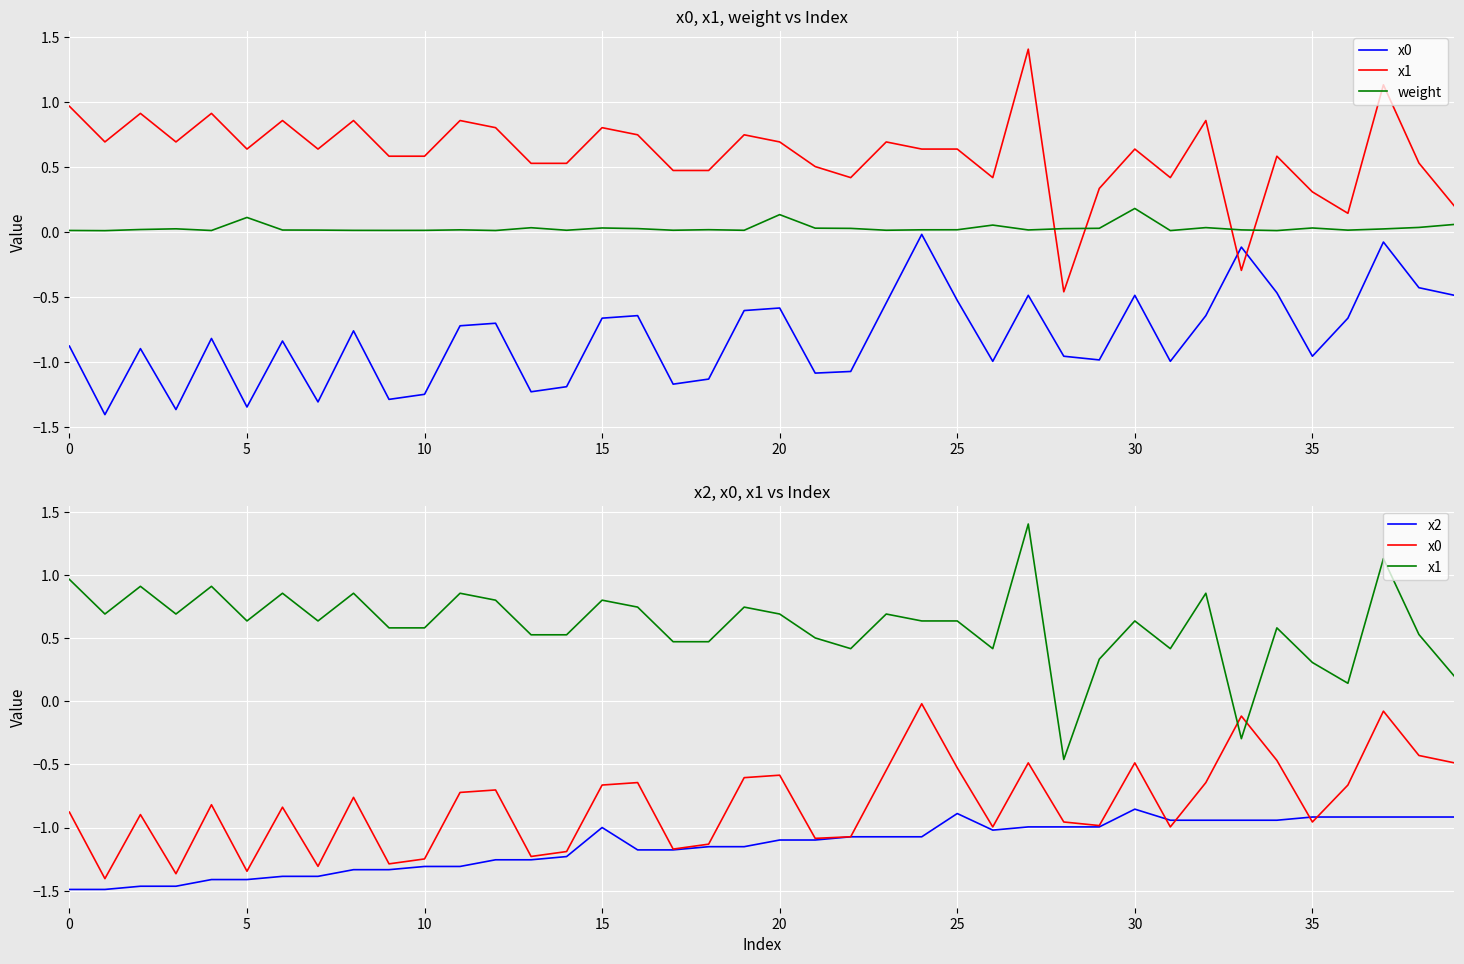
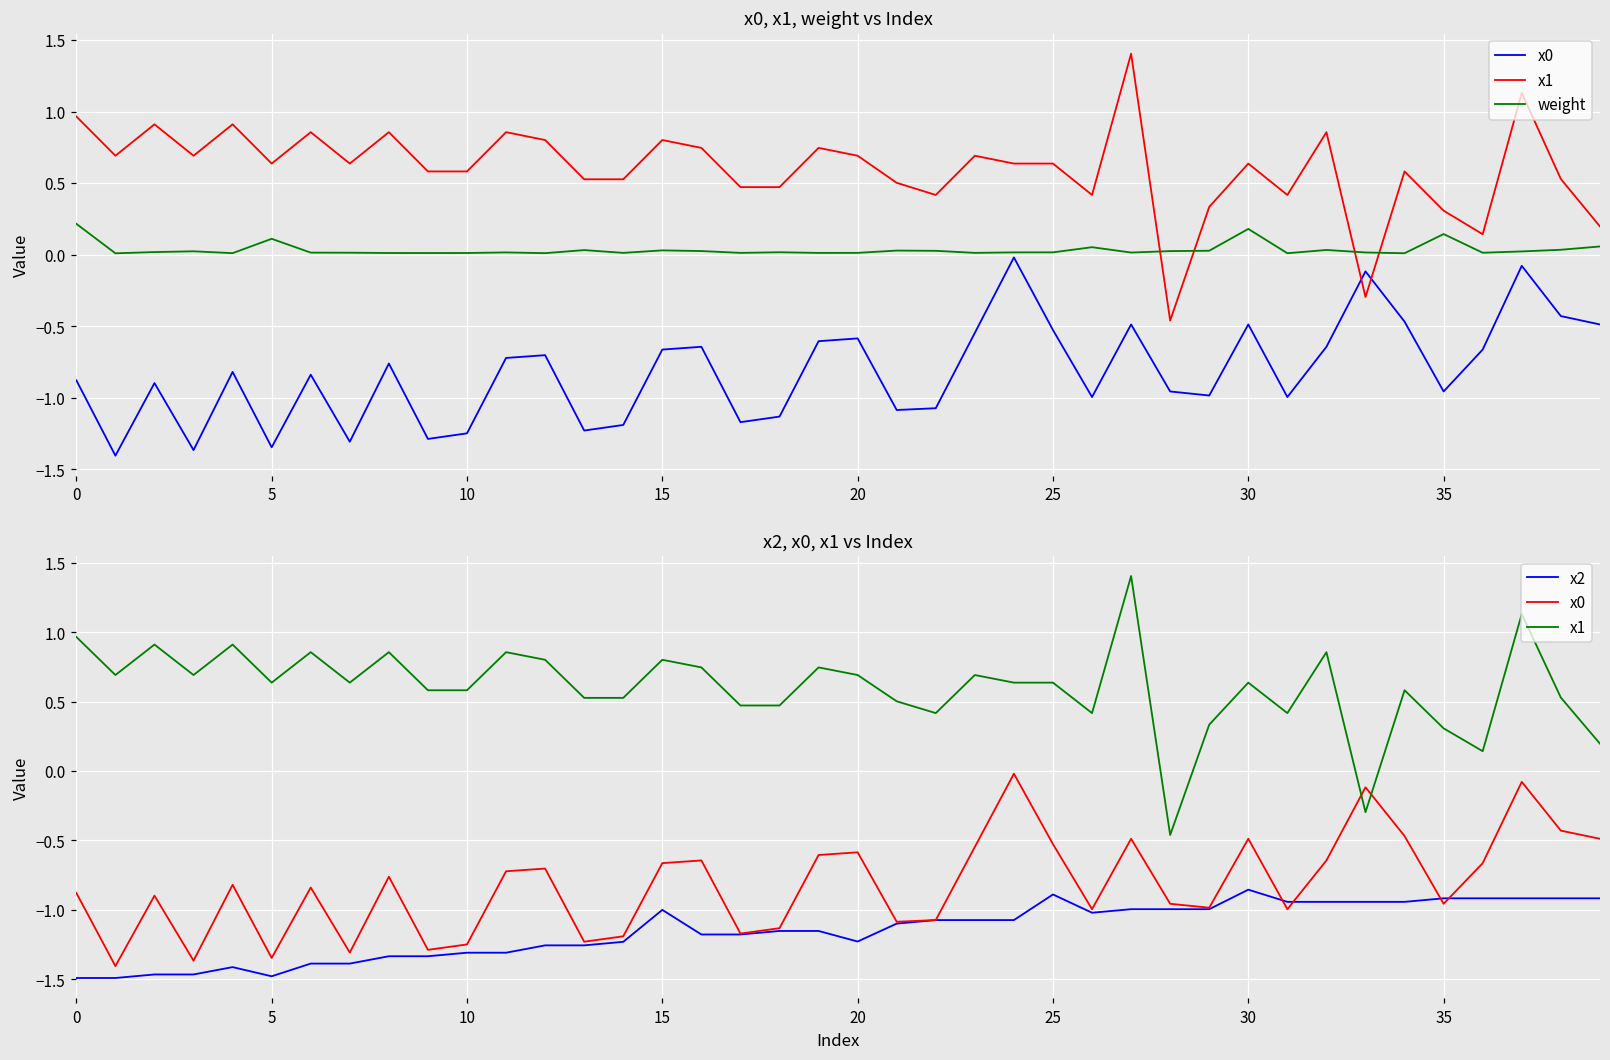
x0, x1, weight vs Index, weight, 0: 0.01 -> 0.22
x0, x1, weight vs Index, weight, 20: 0.13 -> 0.01
x0, x1, weight vs Index, weight, 35: 0.03 -> 0.14
x2, x0, x1 vs Index, x2, 5: -1.41 -> -1.48
x2, x0, x1 vs Index, x2, 20: -1.10 -> -1.23
